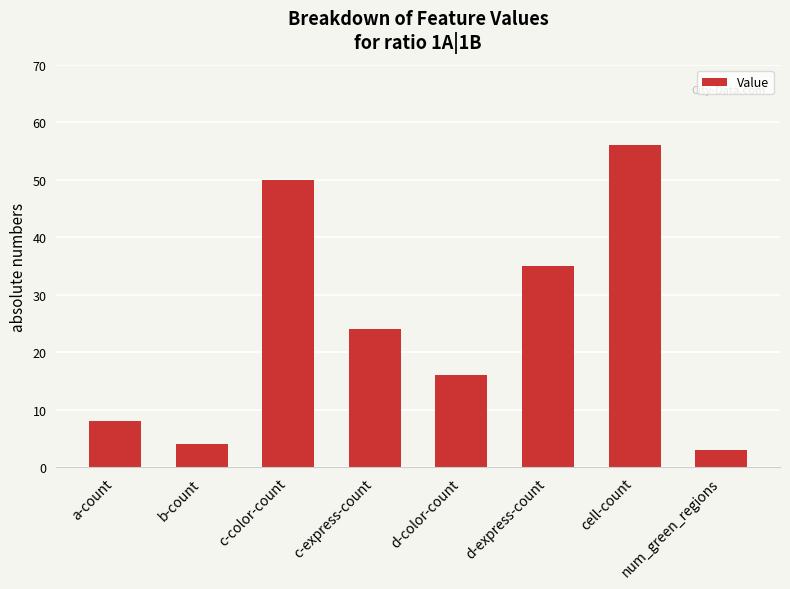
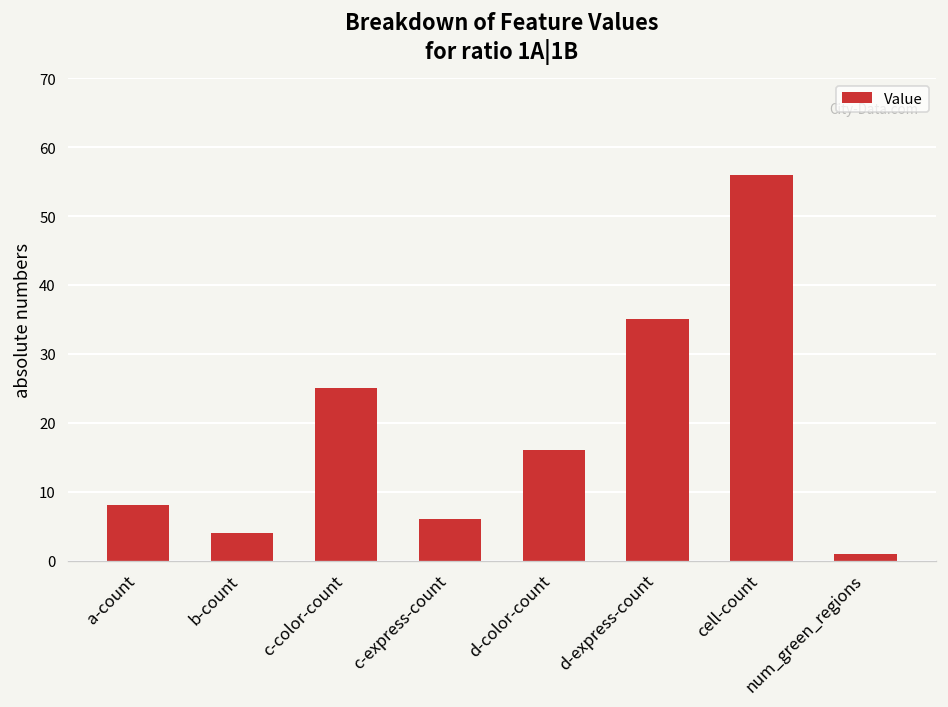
c-color-count: 50 -> 25
c-express-count: 24 -> 6
num_green_regions: 3 -> 1
